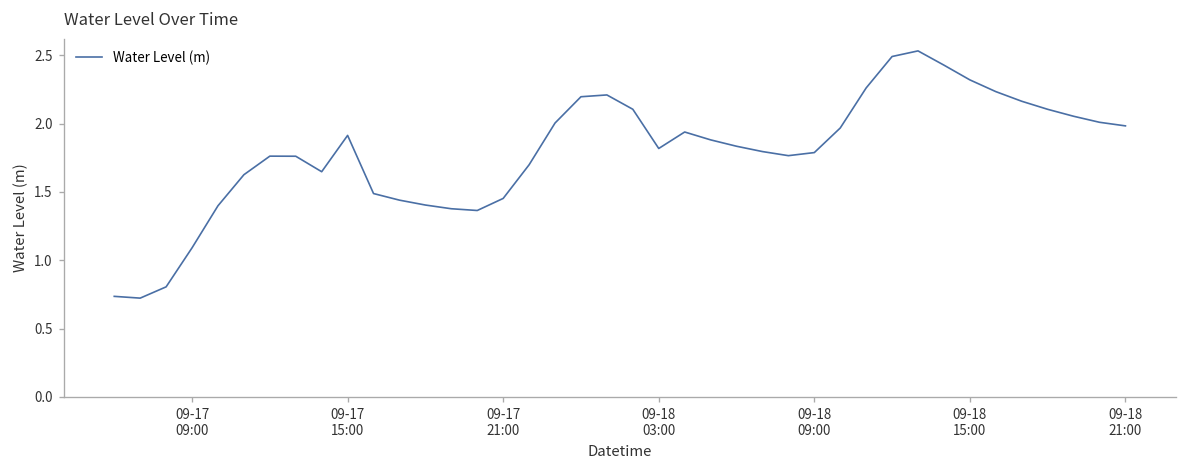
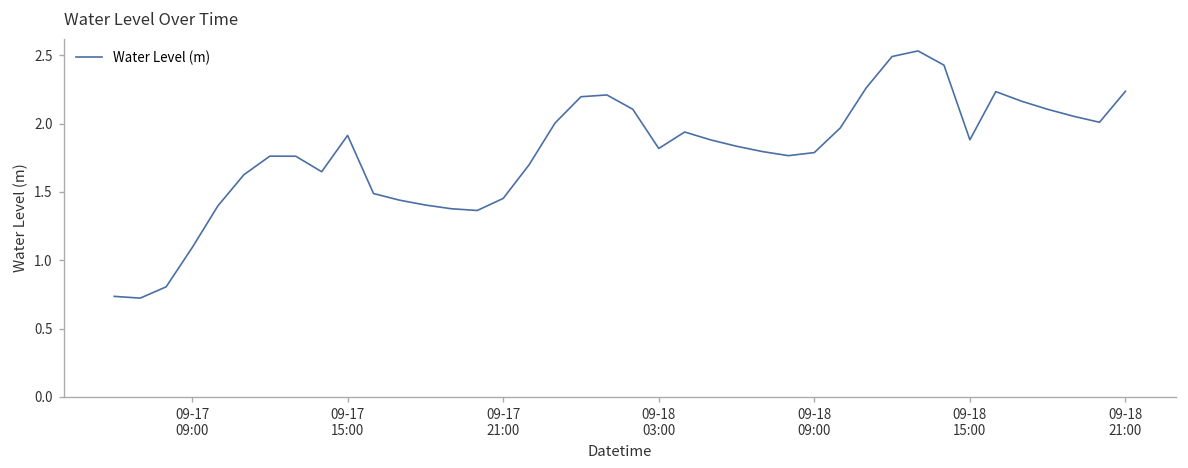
09-18 15:00: 2.32 -> 1.88
09-18 21:00: 1.98 -> 2.24
